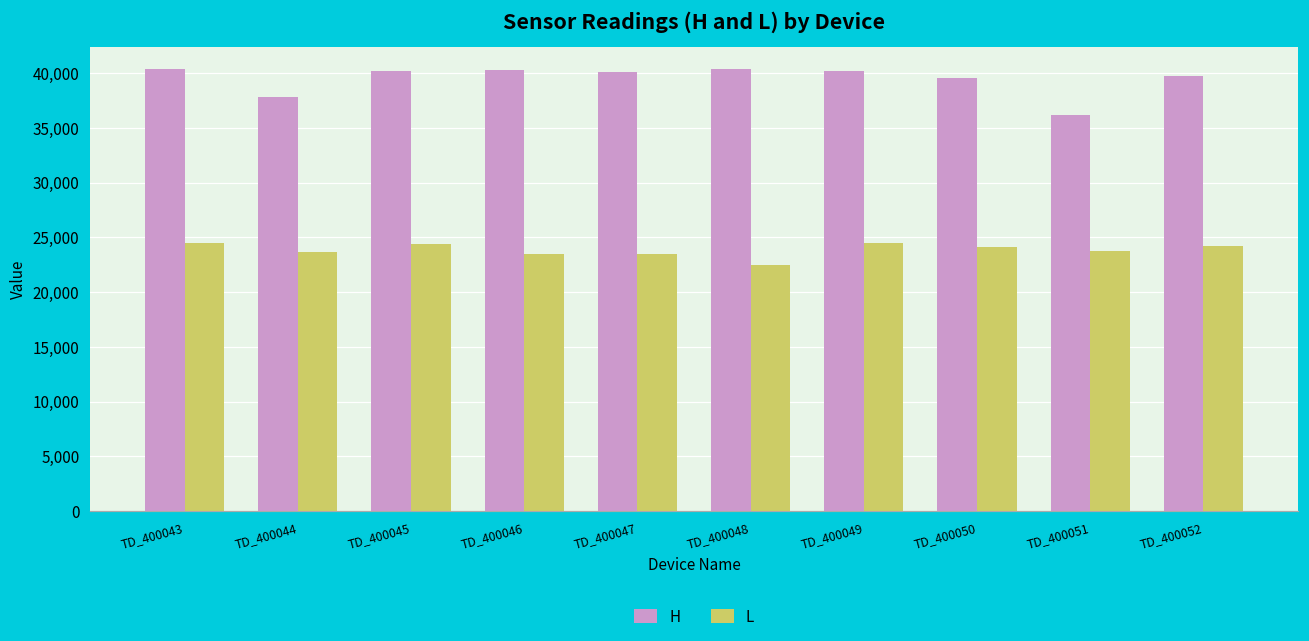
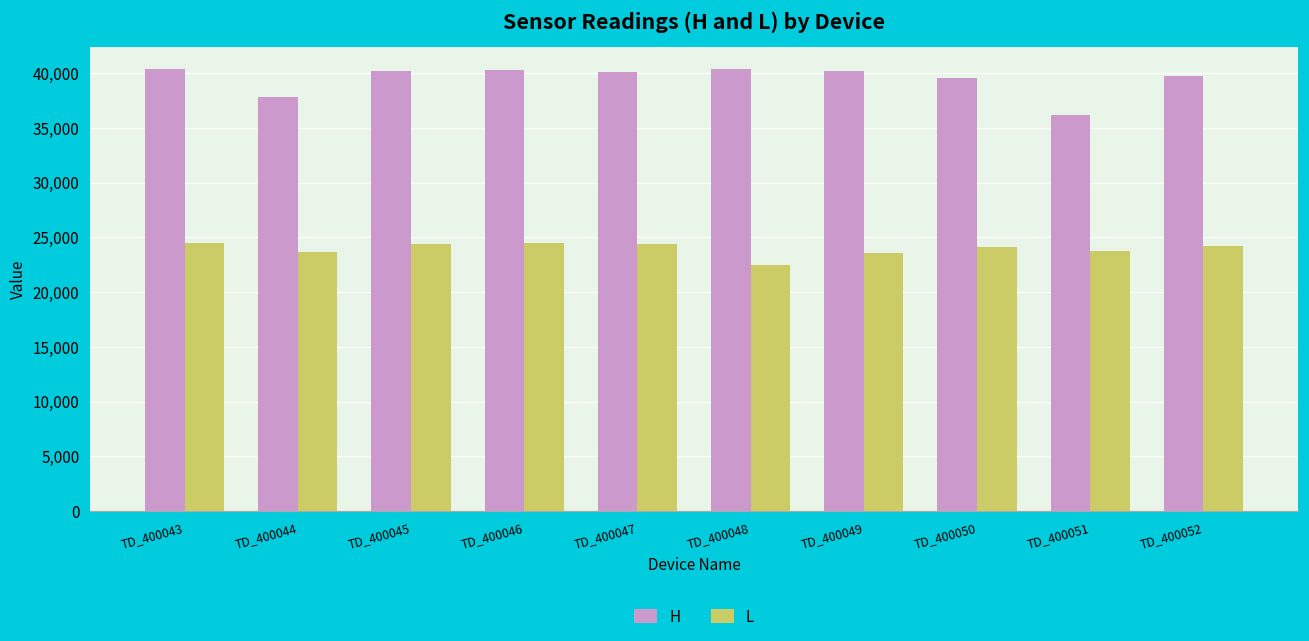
L, TD_400046: 23,000 -> 24,000
L, TD_400047: 23,000 -> 24,000
L, TD_400049: 24,400 -> 23,600
